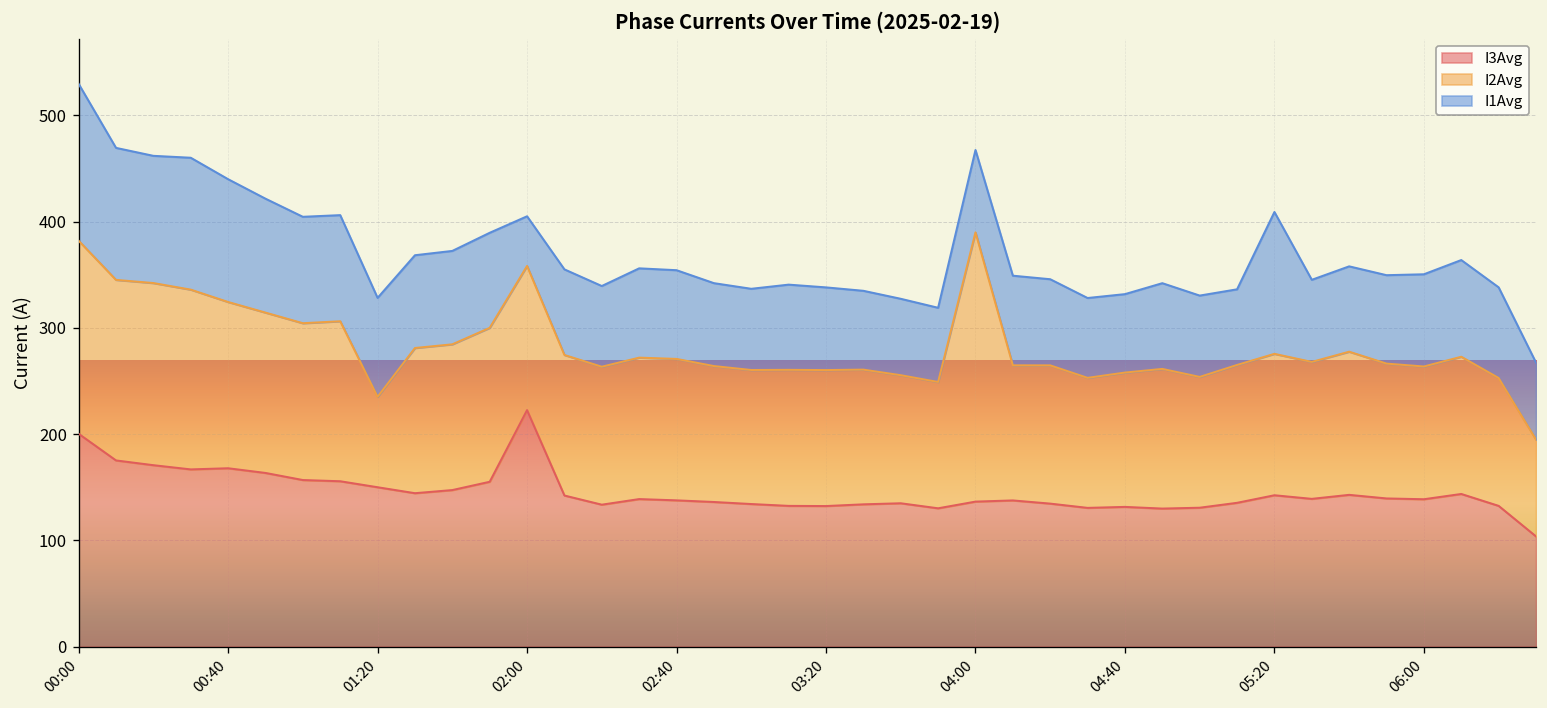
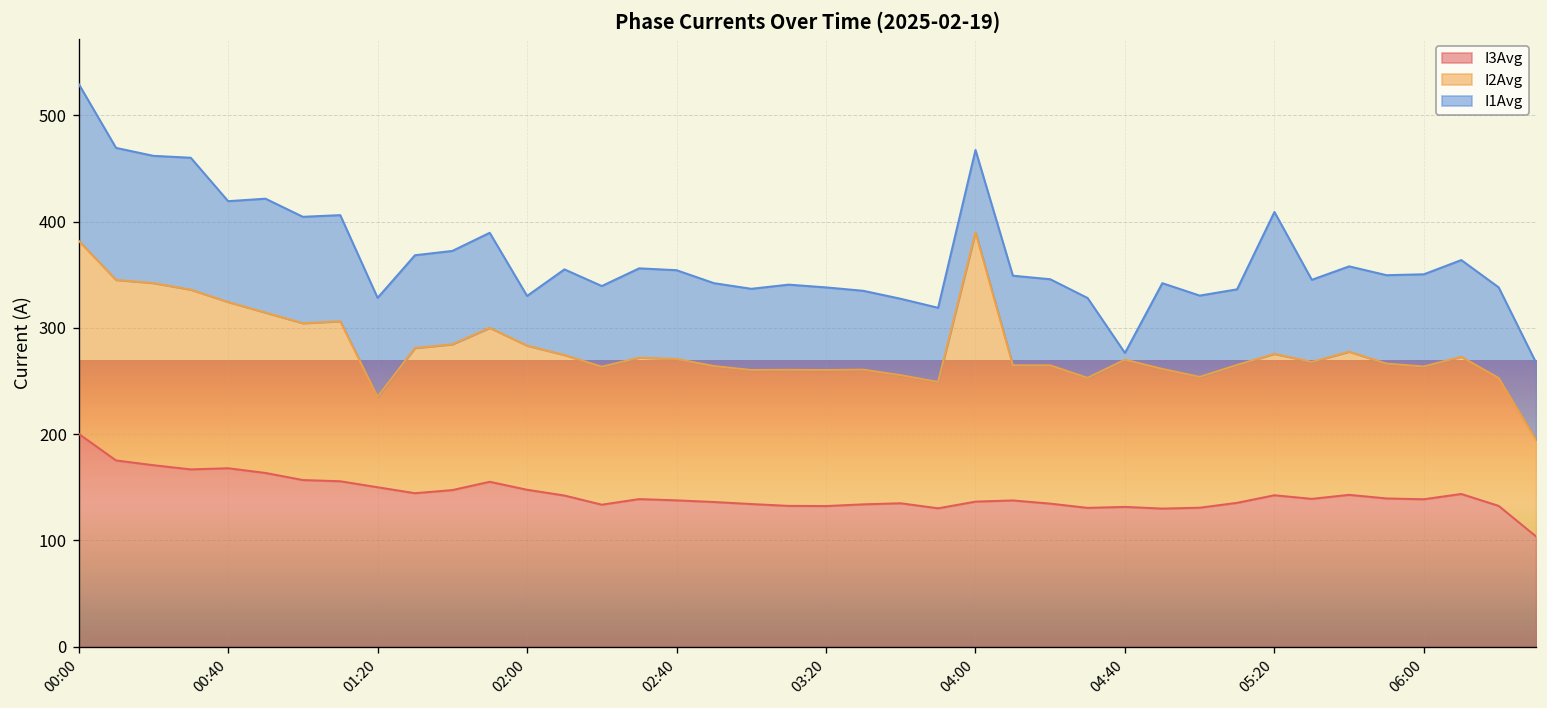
I1Avg, 00:40: 120 -> 90
I3Avg, 02:00: 220 -> 150
I2Avg, 04:40: 130 -> 140
I1Avg, 04:40: 70 -> 10
